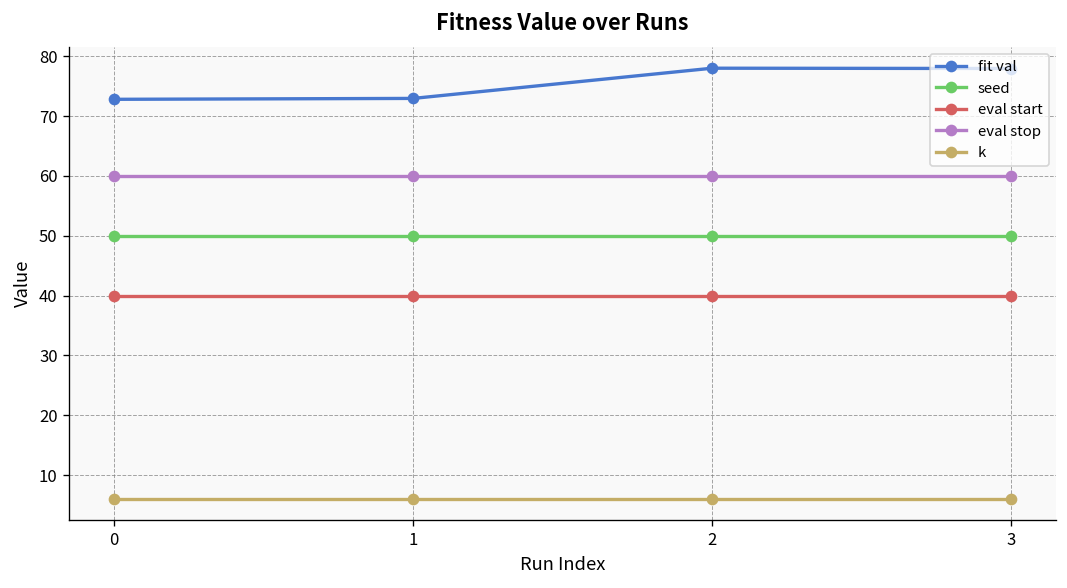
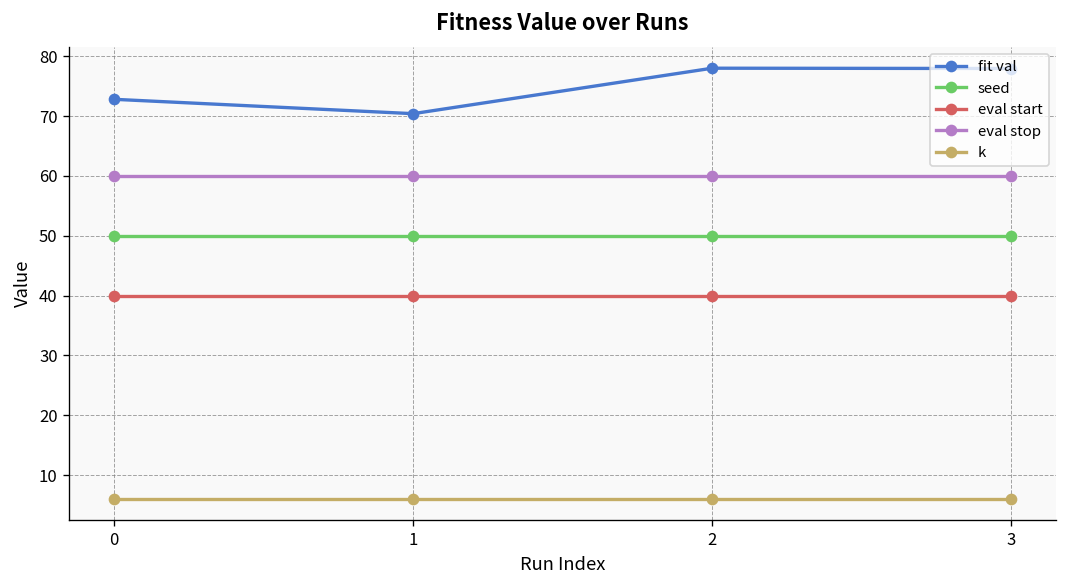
fit val, 1: 73 -> 70
